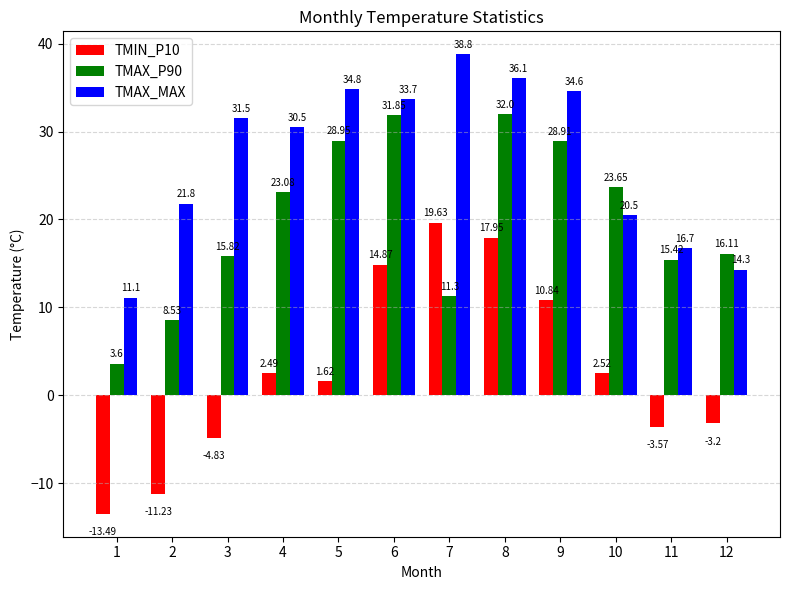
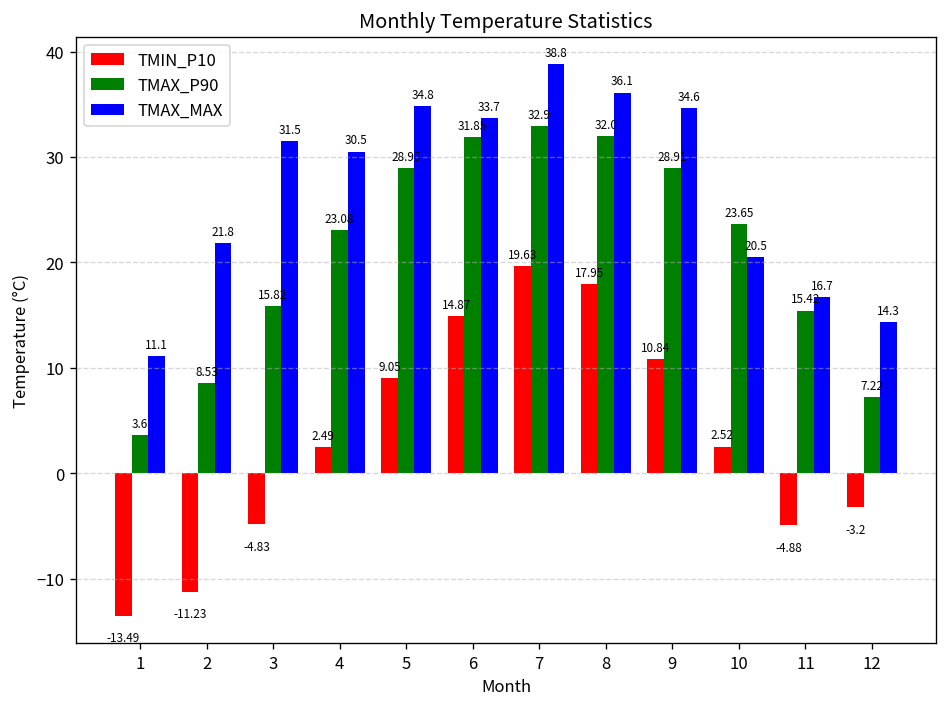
TMIN_P10, 5: 1.62 -> 9.05
TMAX_P90, 7: 11.3 -> 32.9
TMIN_P10, 11: -3.57 -> -4.88
TMAX_P90, 12: 16.11 -> 7.22
